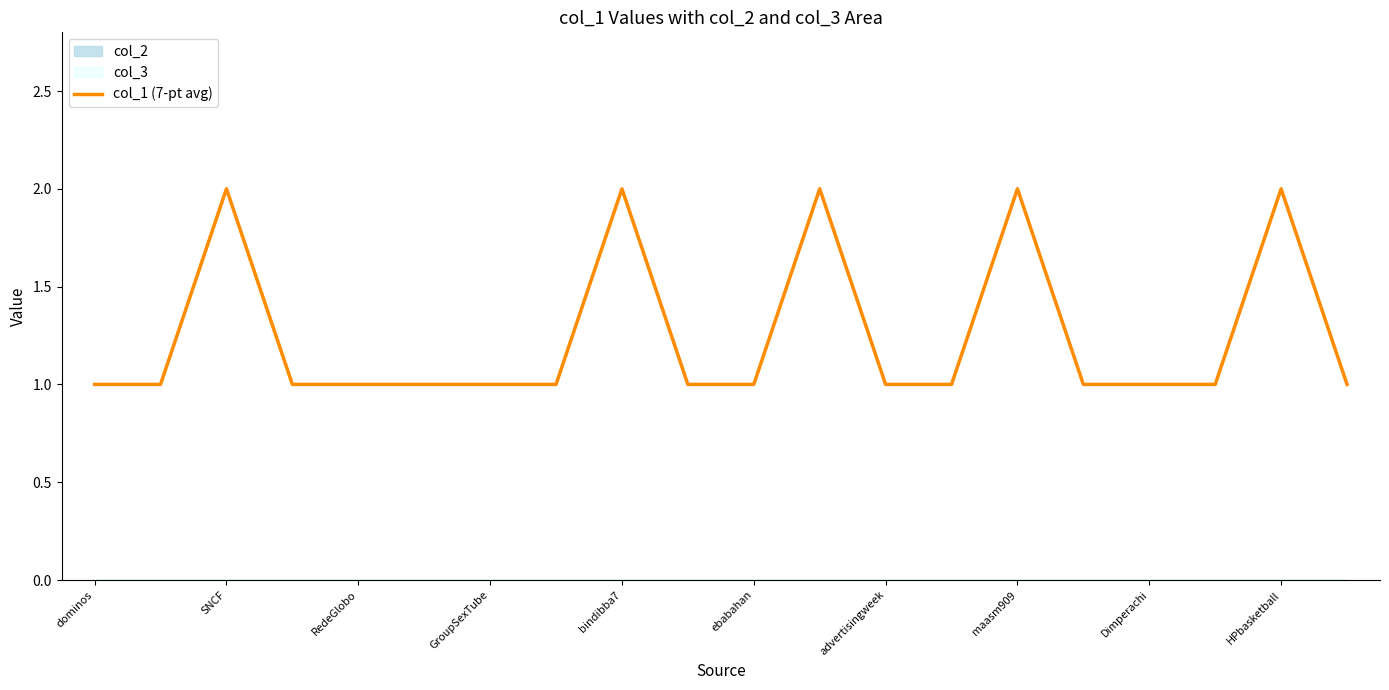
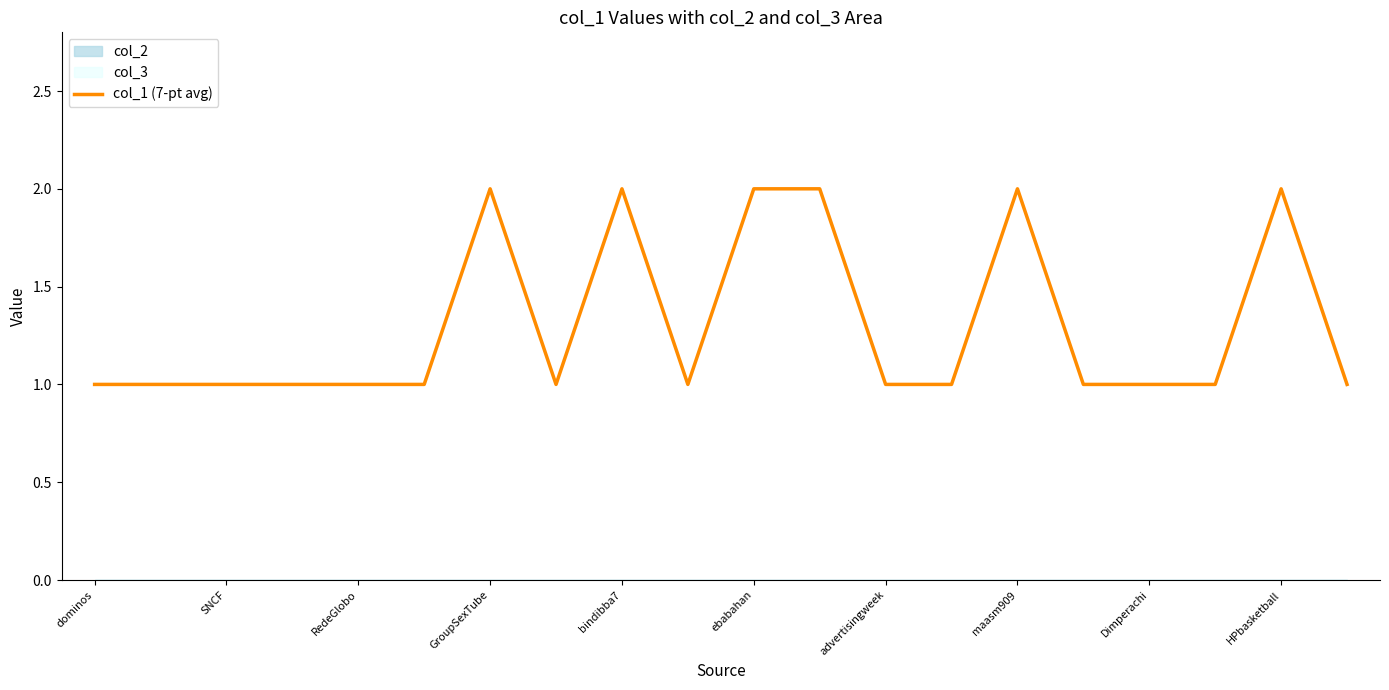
col_1 (7-pt avg), SNCF: 2 -> 1
col_1 (7-pt avg), GroupSexTube: 1 -> 2
col_1 (7-pt avg), ebabahan: 1 -> 2
